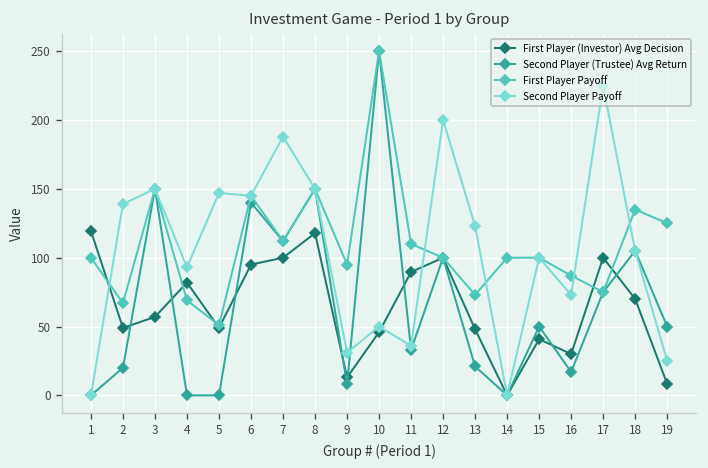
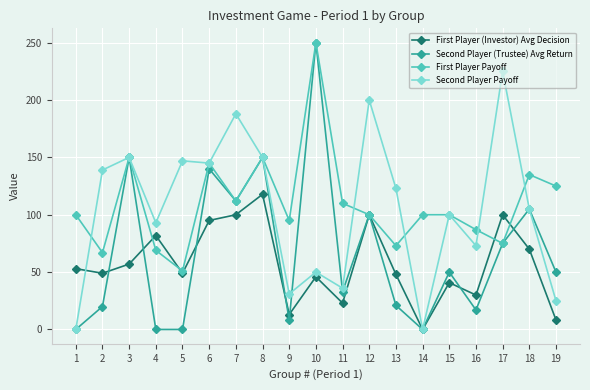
First Player (Investor) Avg Decision, 1: 119 -> 53
First Player (Investor) Avg Decision, 11: 90 -> 23
